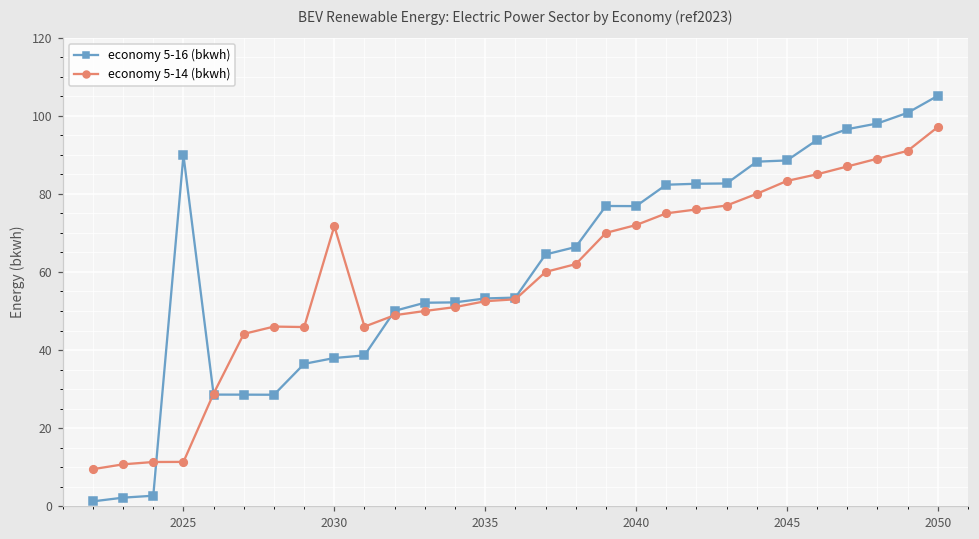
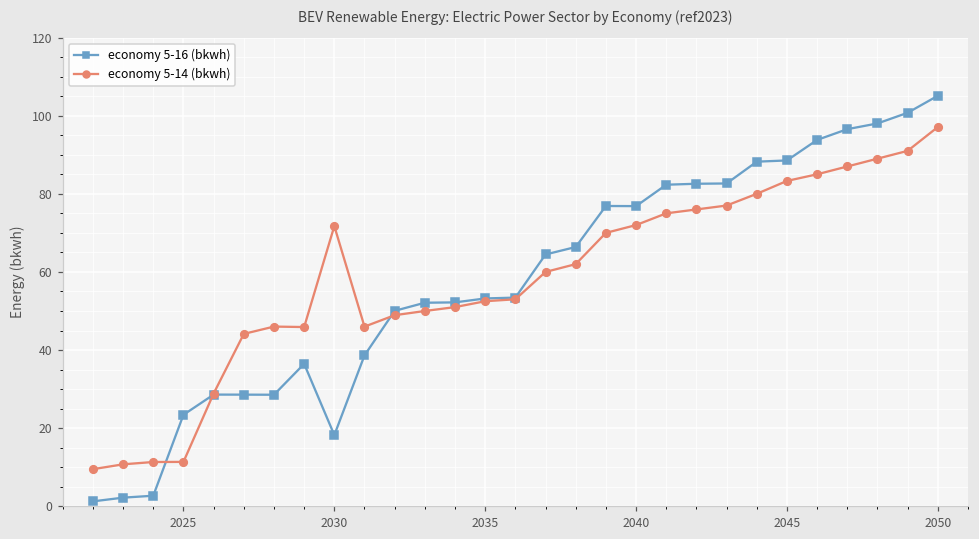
economy 5-16 (bkwh), 2025: 90 -> 23
economy 5-16 (bkwh), 2030: 38 -> 18
